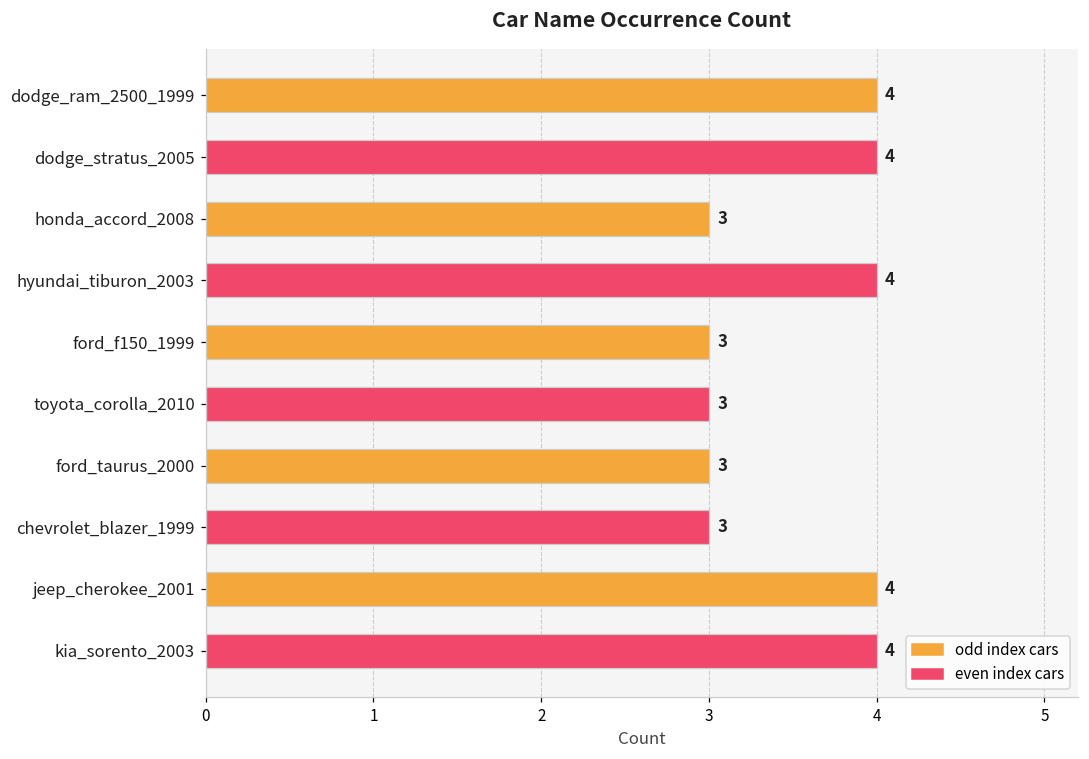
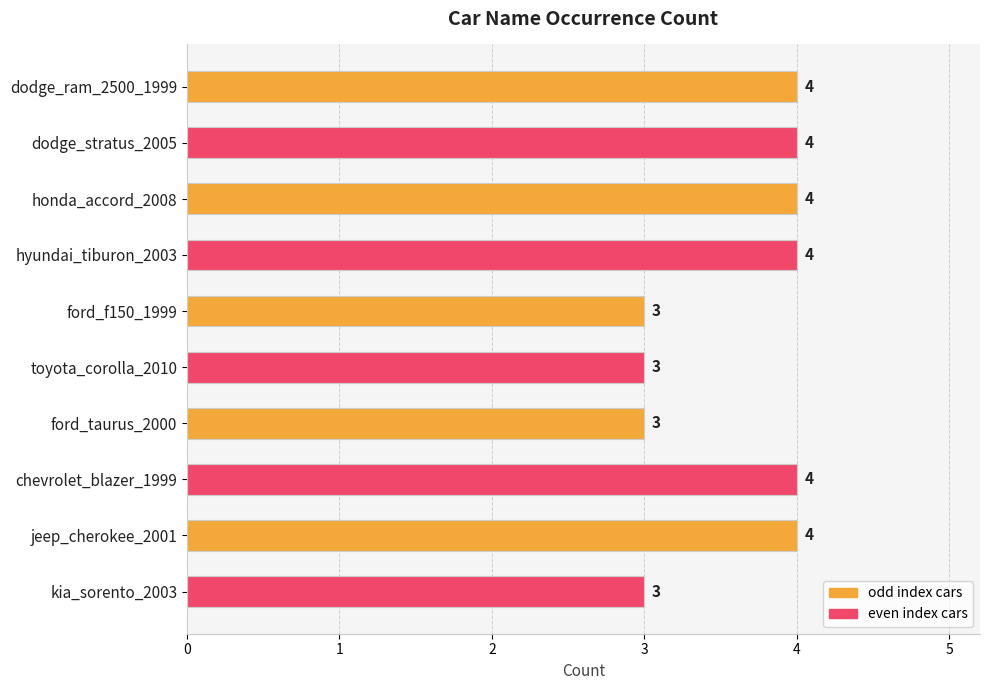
honda_accord_2008: 3 -> 4
chevrolet_blazer_1999: 3 -> 4
kia_sorento_2003: 4 -> 3
